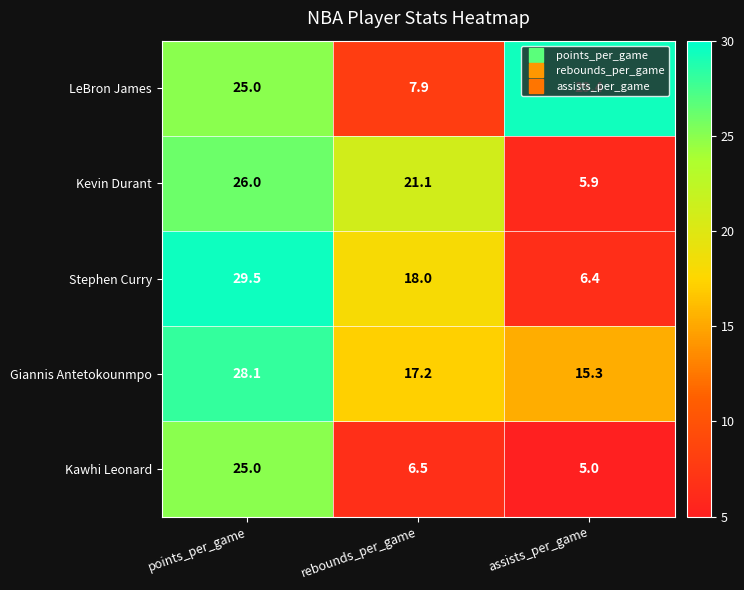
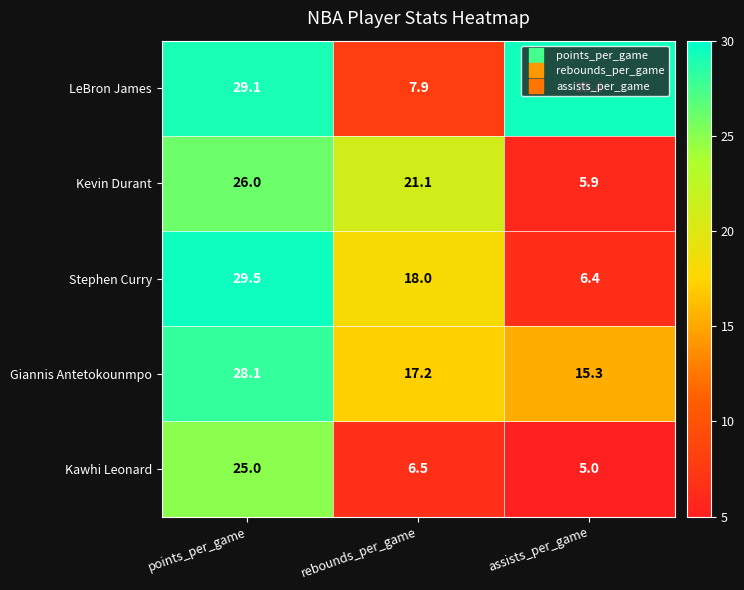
LeBron James, points_per_game: 25.0 -> 29.1
